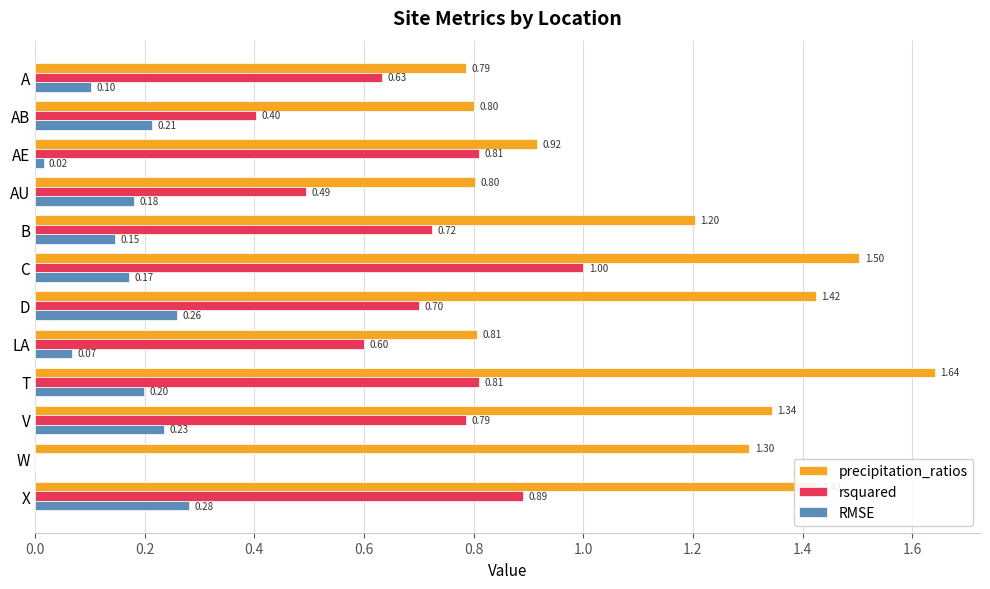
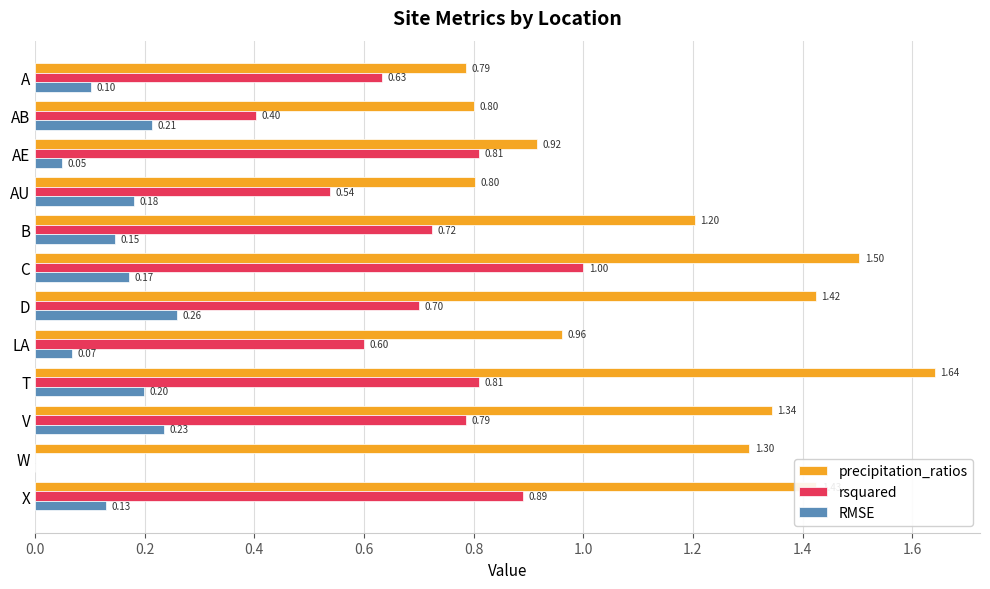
RMSE, AE: 0.02 -> 0.05
rsquared, AU: 0.49 -> 0.54
precipitation_ratios, LA: 0.81 -> 0.96
RMSE, X: 0.28 -> 0.13
